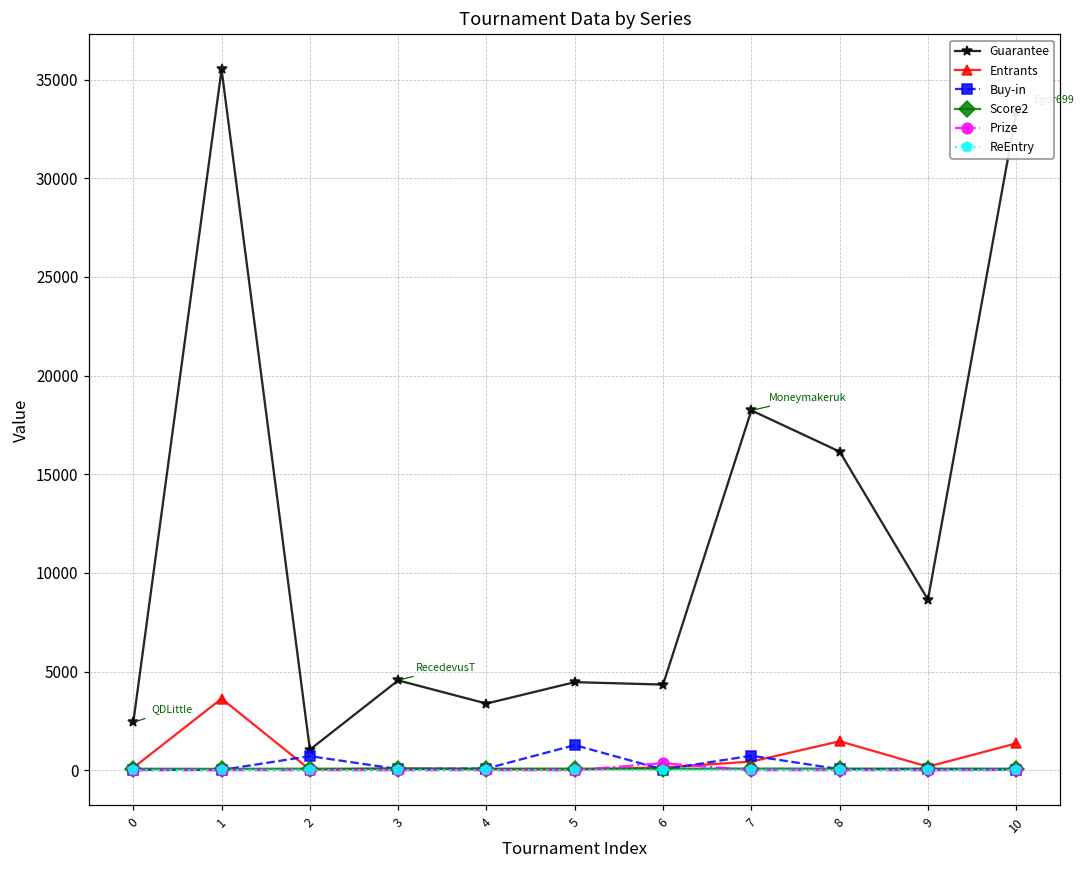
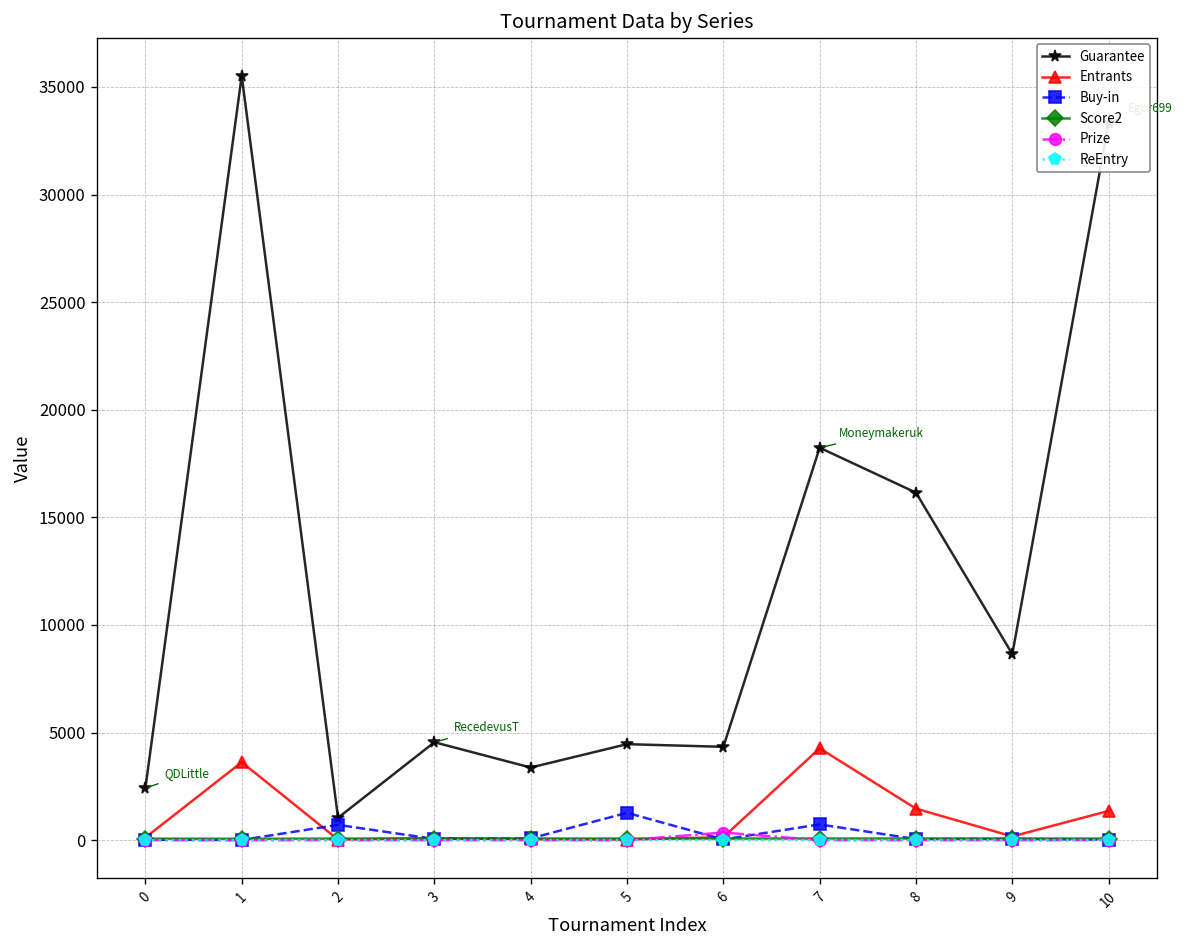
Entrants, 7: 400 -> 4300
